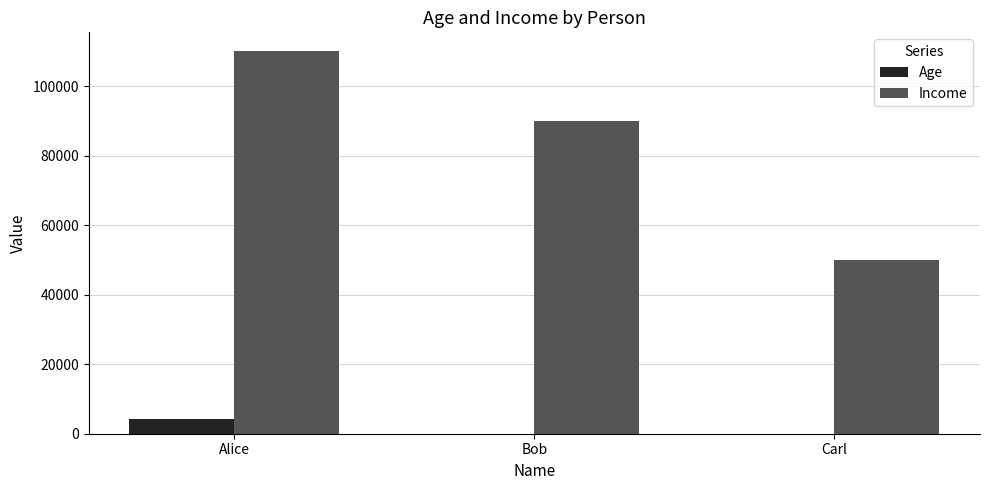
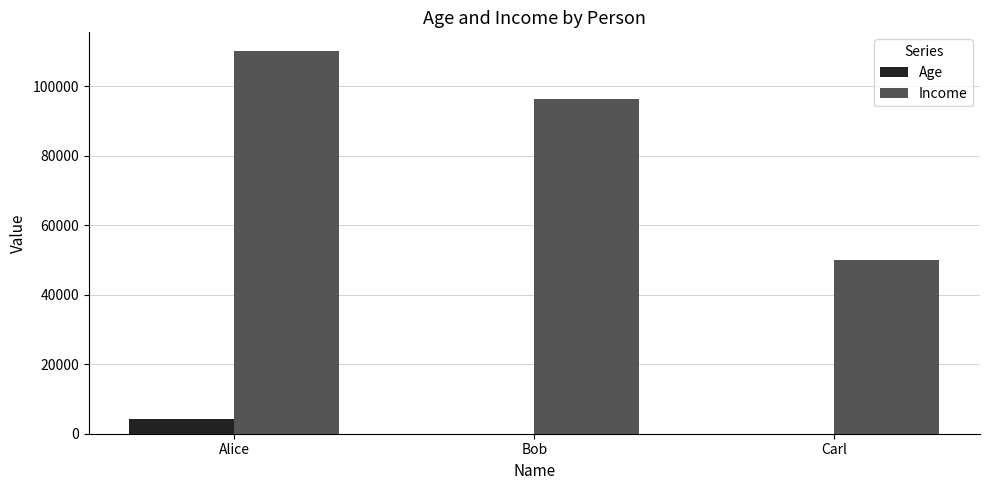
Income, Bob: 90000 -> 96000
